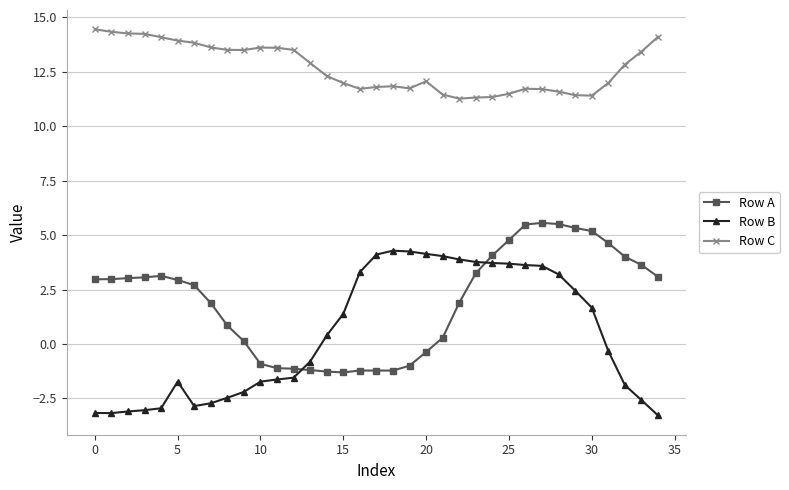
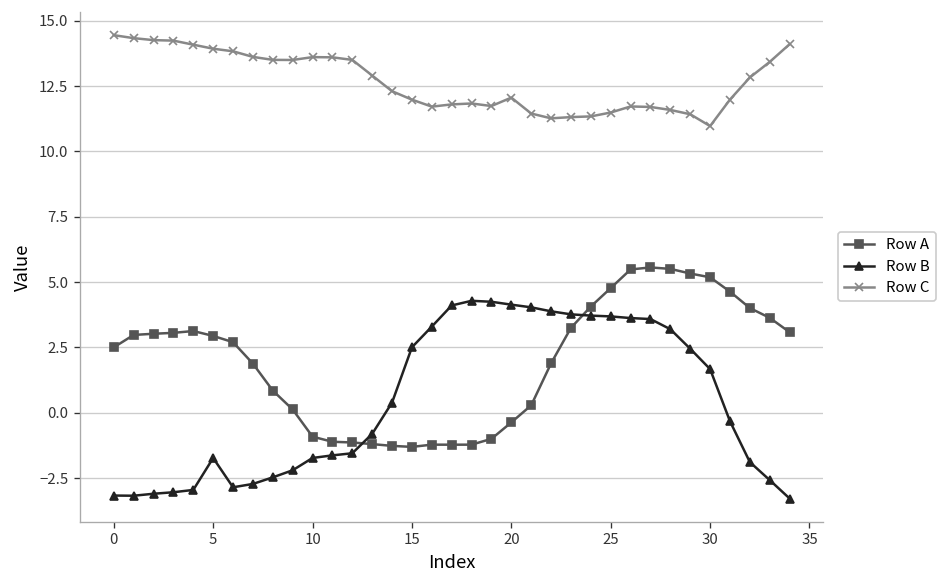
Row A, 0: 3.0 -> 2.5
Row B, 15: 1.4 -> 2.5
Row C, 30: 11.4 -> 11.0
